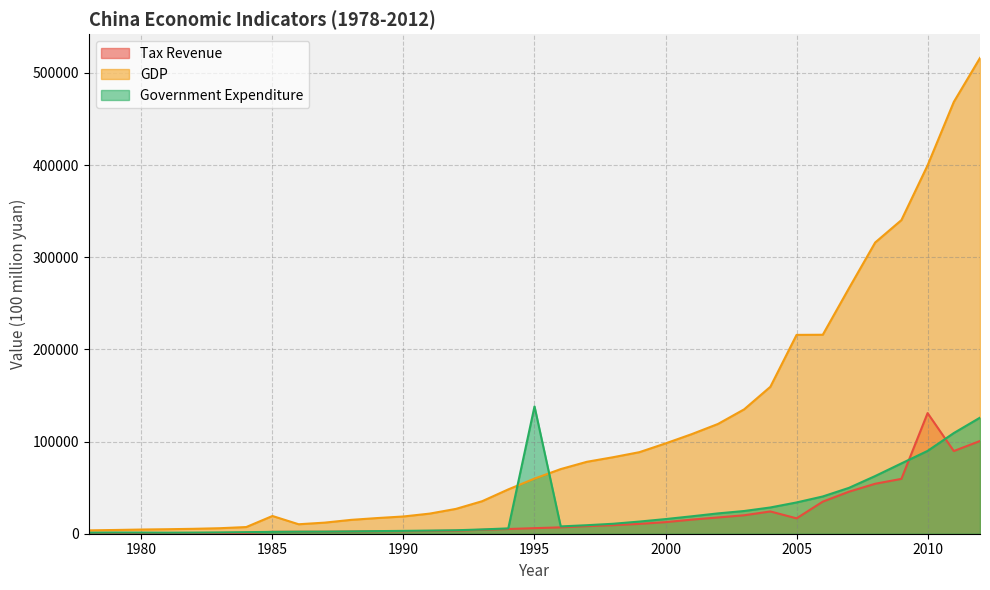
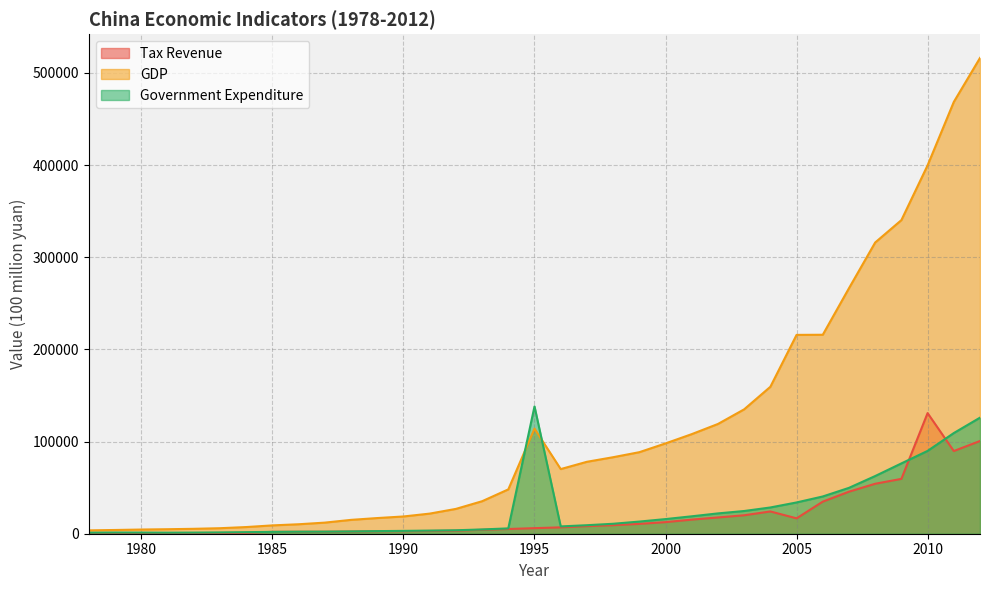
GDP, 1985: 20000 -> 10000
GDP, 1995: 60000 -> 110000
